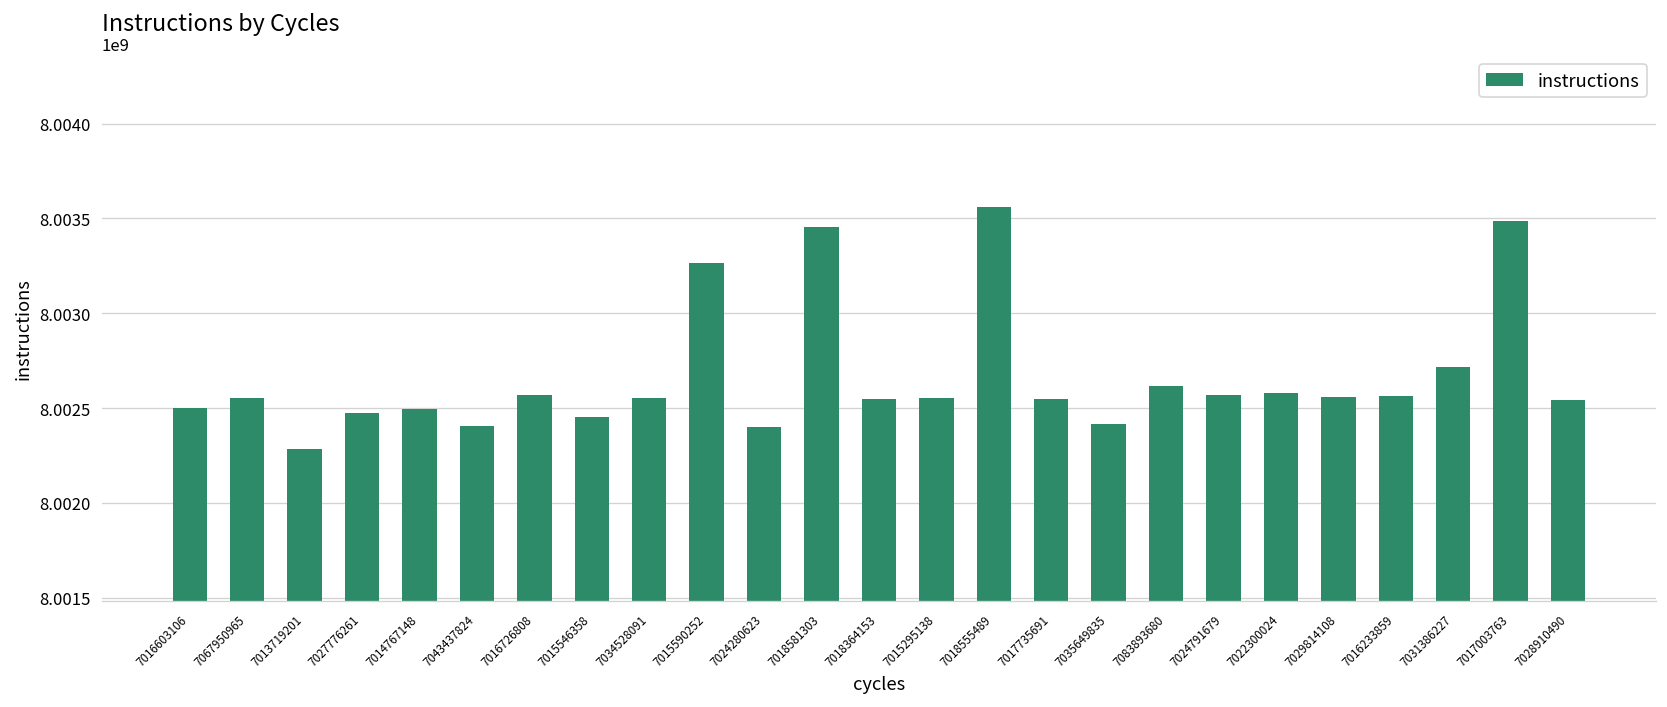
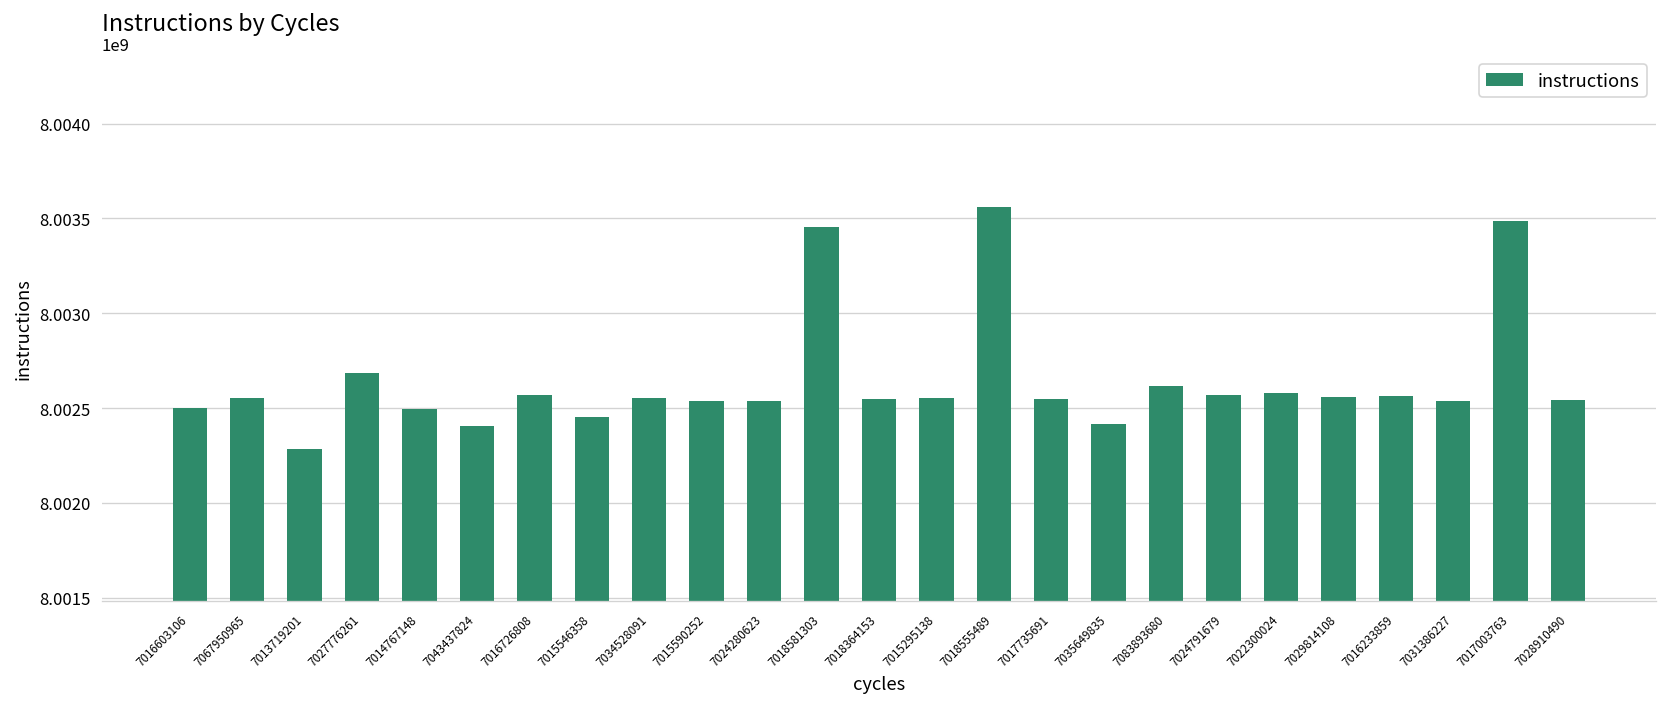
7027776261: 8002480000 -> 8002690000
7015590252: 8003260000 -> 8002540000
7024280623: 8002400000 -> 8002530000
7031386227: 8002710000 -> 8002540000
